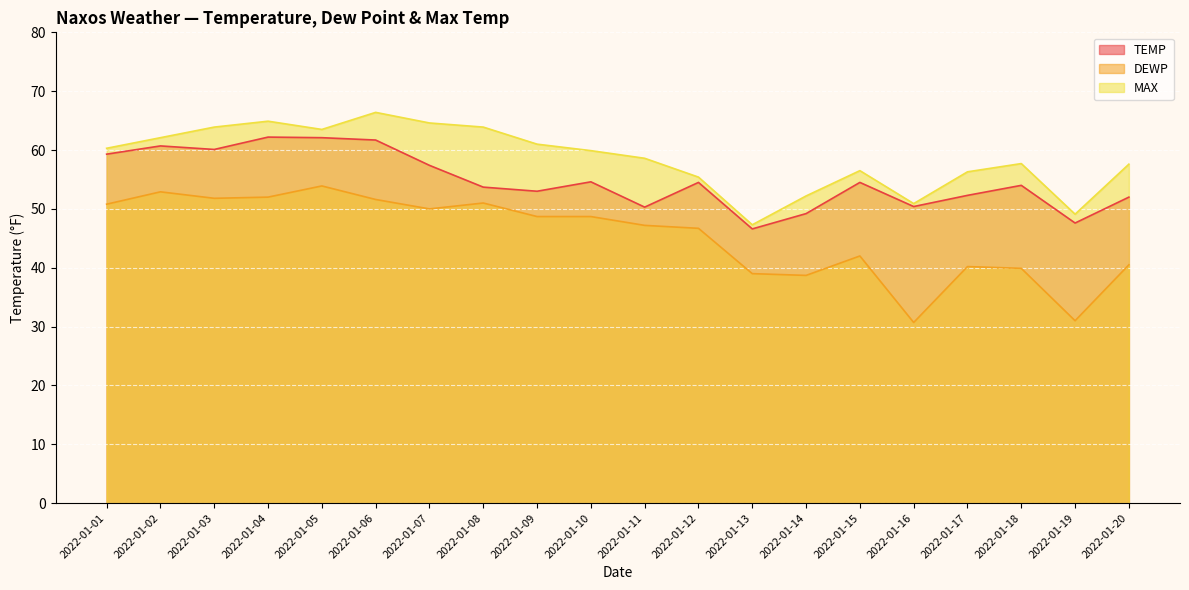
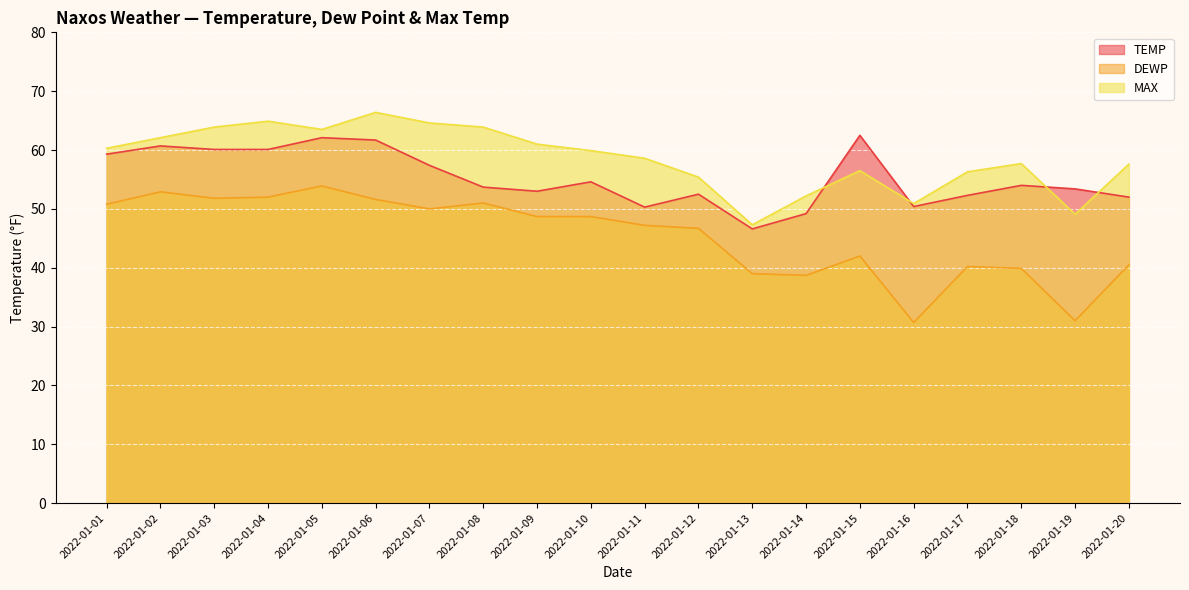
TEMP, 2022-01-04: 62 -> 60
TEMP, 2022-01-12: 55 -> 53
TEMP, 2022-01-15: 55 -> 63
TEMP, 2022-01-19: 48 -> 53
